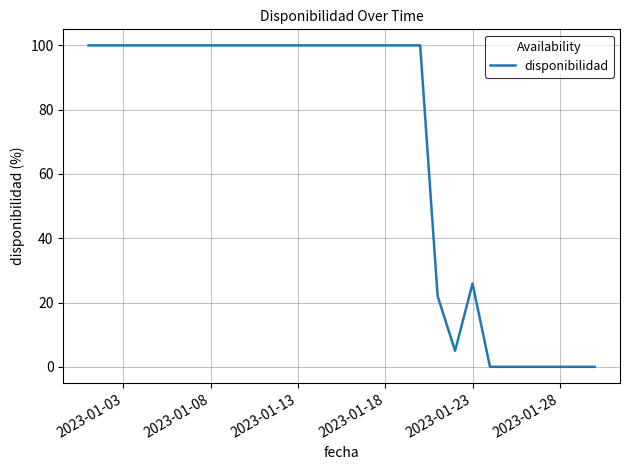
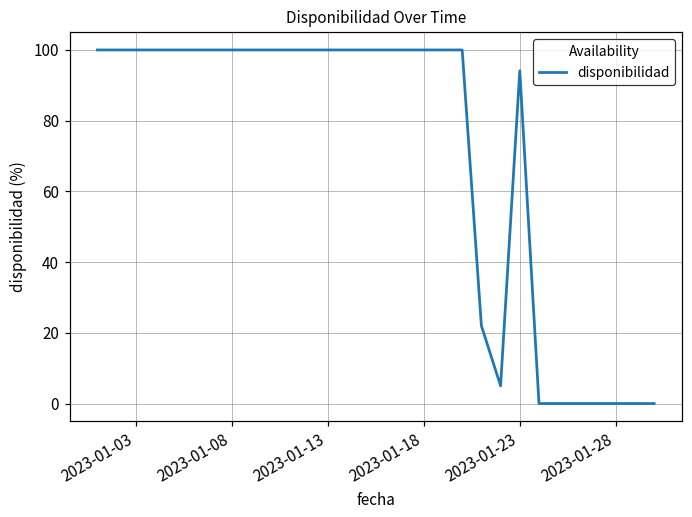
2023-01-23: 26 -> 94
